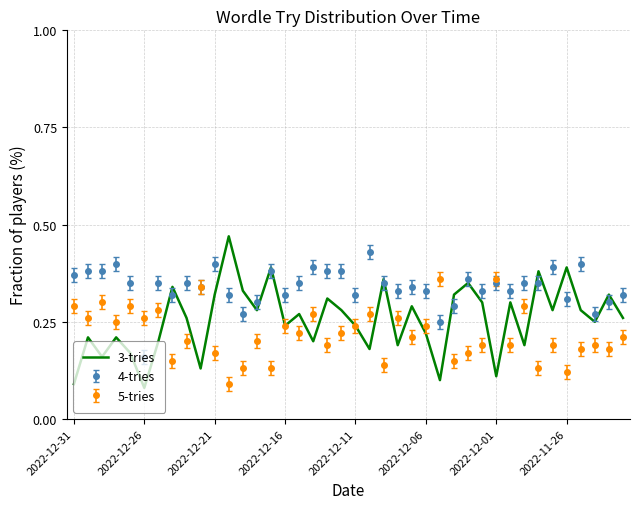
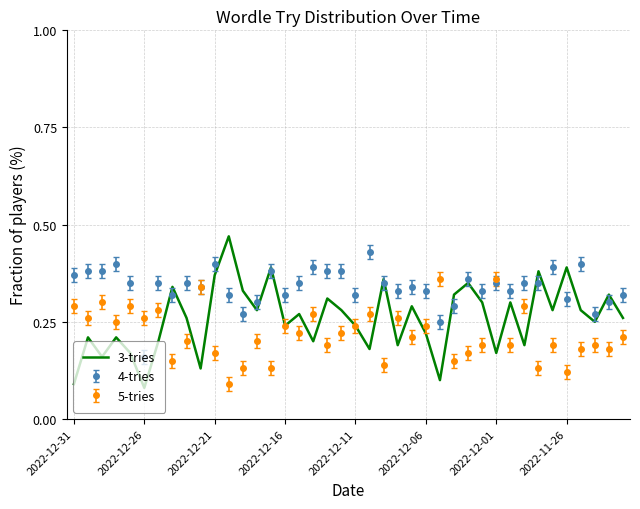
3-tries, 2022-12-21: 0.32 -> 0.37
3-tries, 2022-12-01: 0.11 -> 0.17
